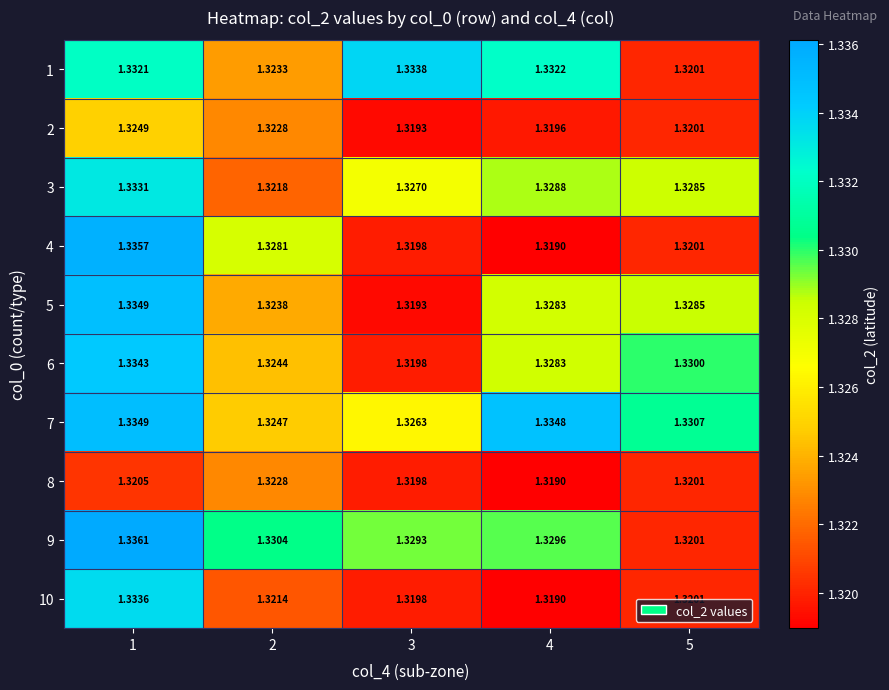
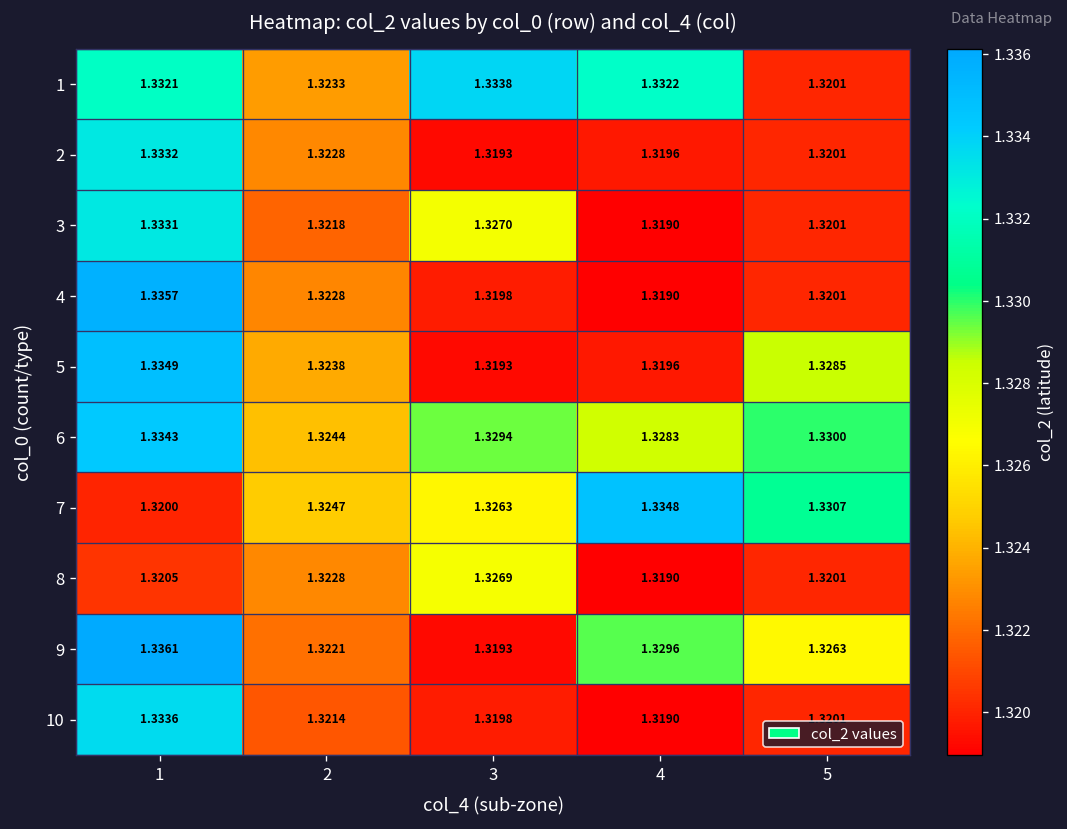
2, 1: 1.3249 -> 1.3332
3, 4: 1.3288 -> 1.3190
3, 5: 1.3285 -> 1.3201
4, 2: 1.3281 -> 1.3228
5, 4: 1.3283 -> 1.3196
6, 3: 1.3198 -> 1.3294
7, 1: 1.3349 -> 1.3200
8, 3: 1.3198 -> 1.3269
9, 2: 1.3304 -> 1.3221
9, 3: 1.3293 -> 1.3193
9, 5: 1.3201 -> 1.3263
